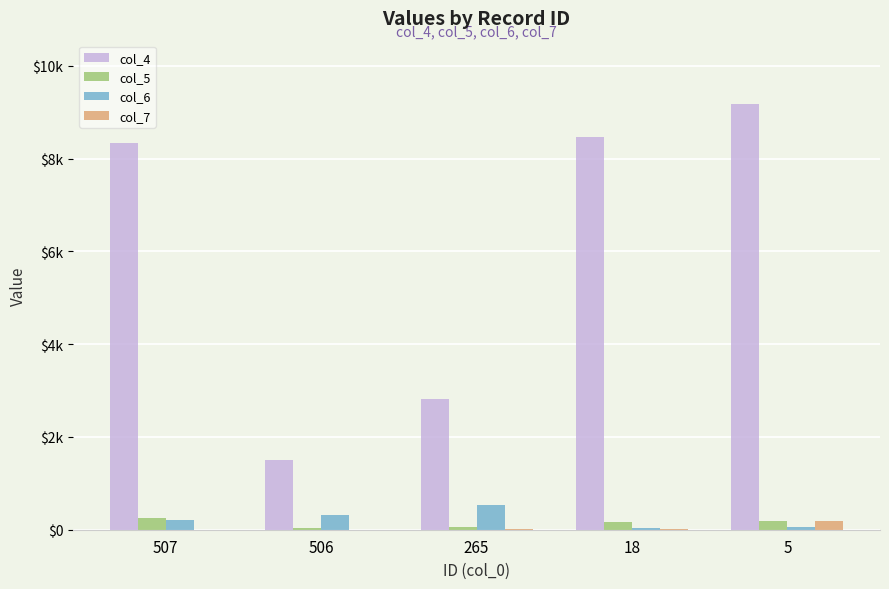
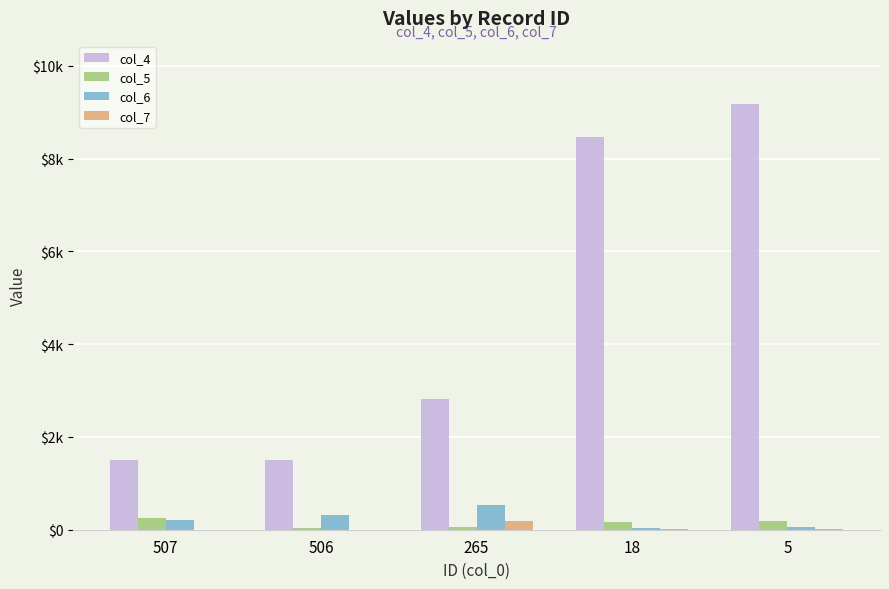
col_4, 507: $8300 -> $1500
col_7, 265: $0 -> $200
col_7, 5: $200 -> $0
